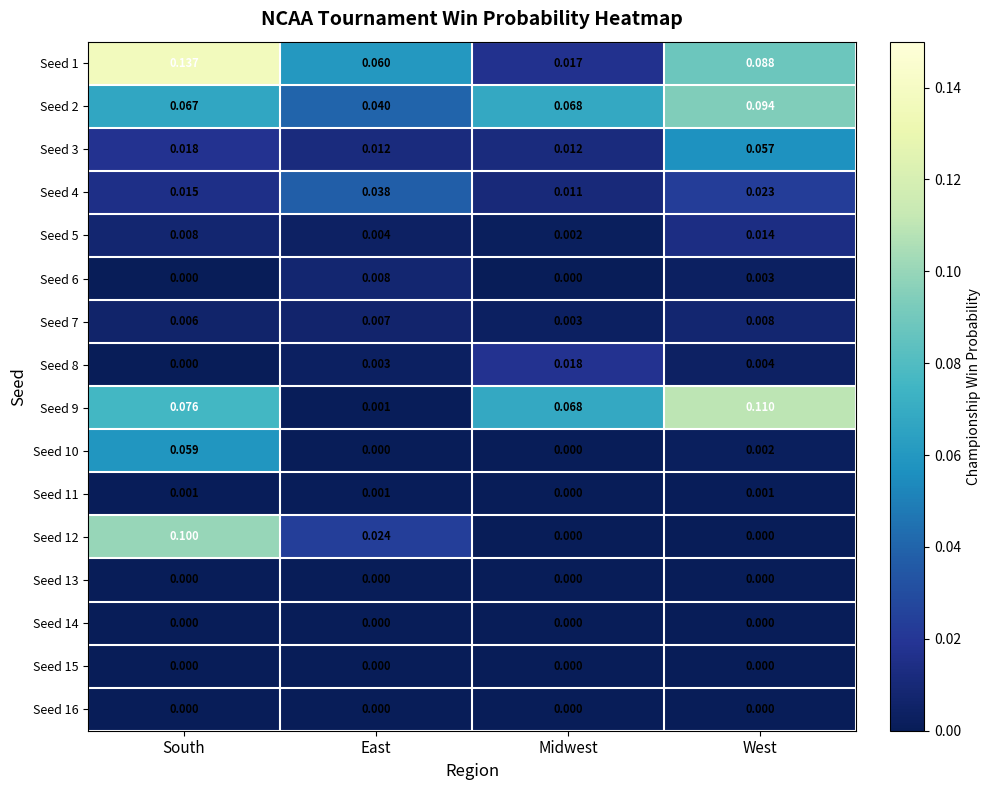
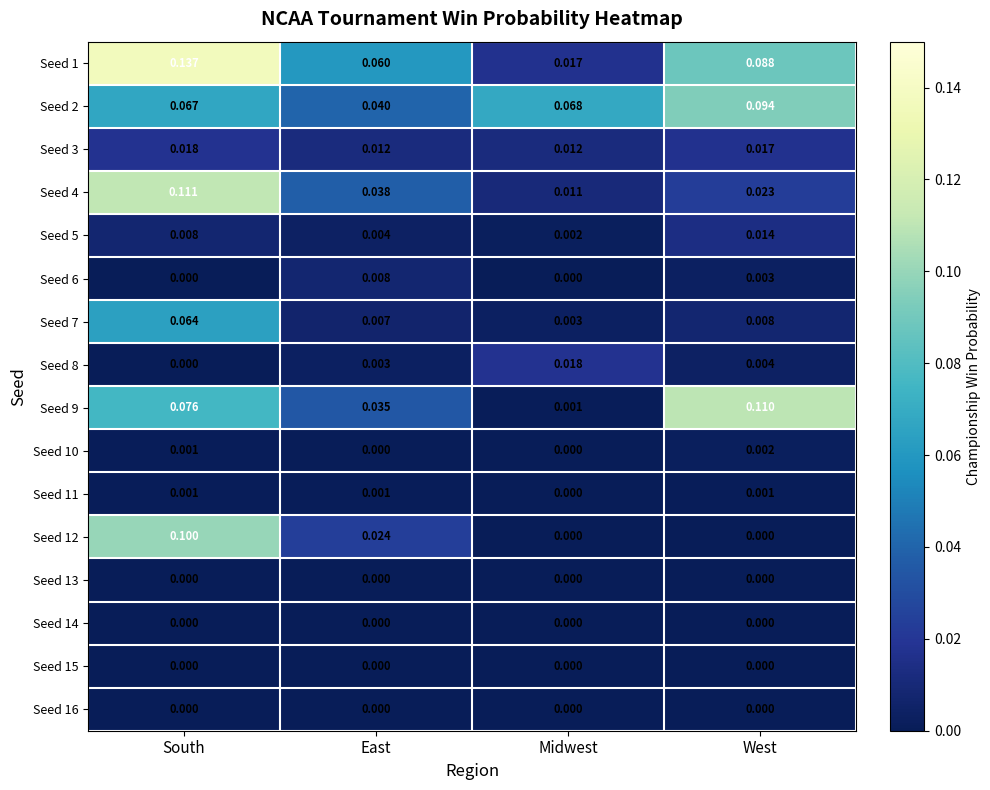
Seed 3, West: 0.057 -> 0.017
Seed 4, South: 0.015 -> 0.111
Seed 7, South: 0.006 -> 0.064
Seed 9, East: 0.001 -> 0.035
Seed 9, Midwest: 0.068 -> 0.001
Seed 10, South: 0.059 -> 0.001
